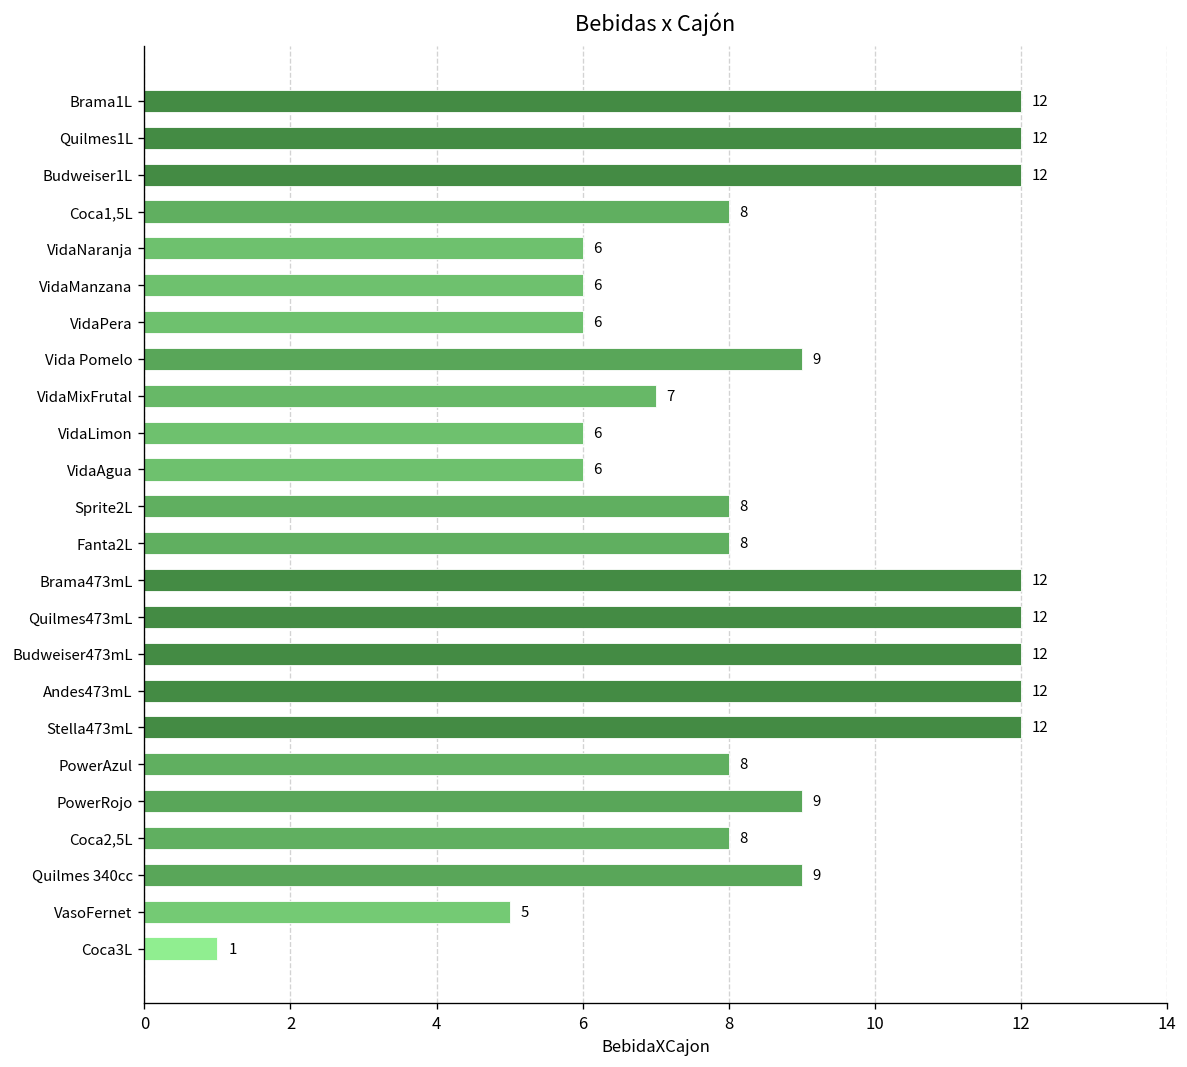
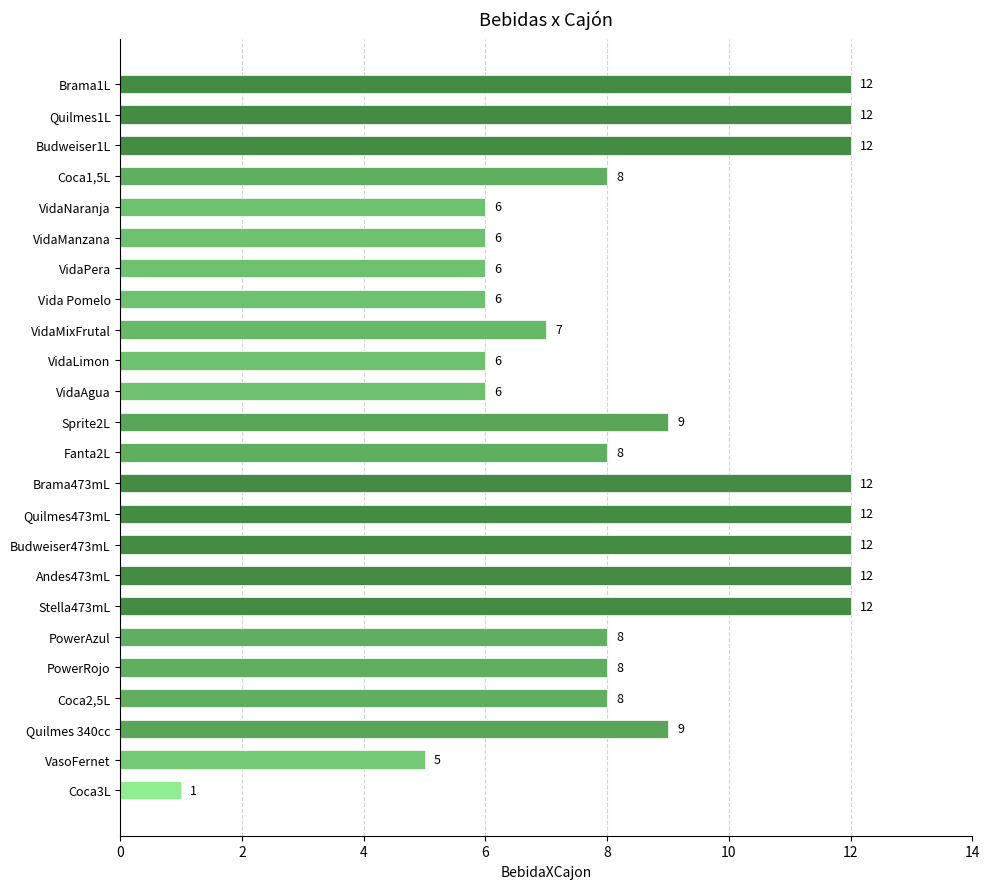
Vida Pomelo: 9 -> 6
Sprite2L: 8 -> 9
PowerRojo: 9 -> 8
